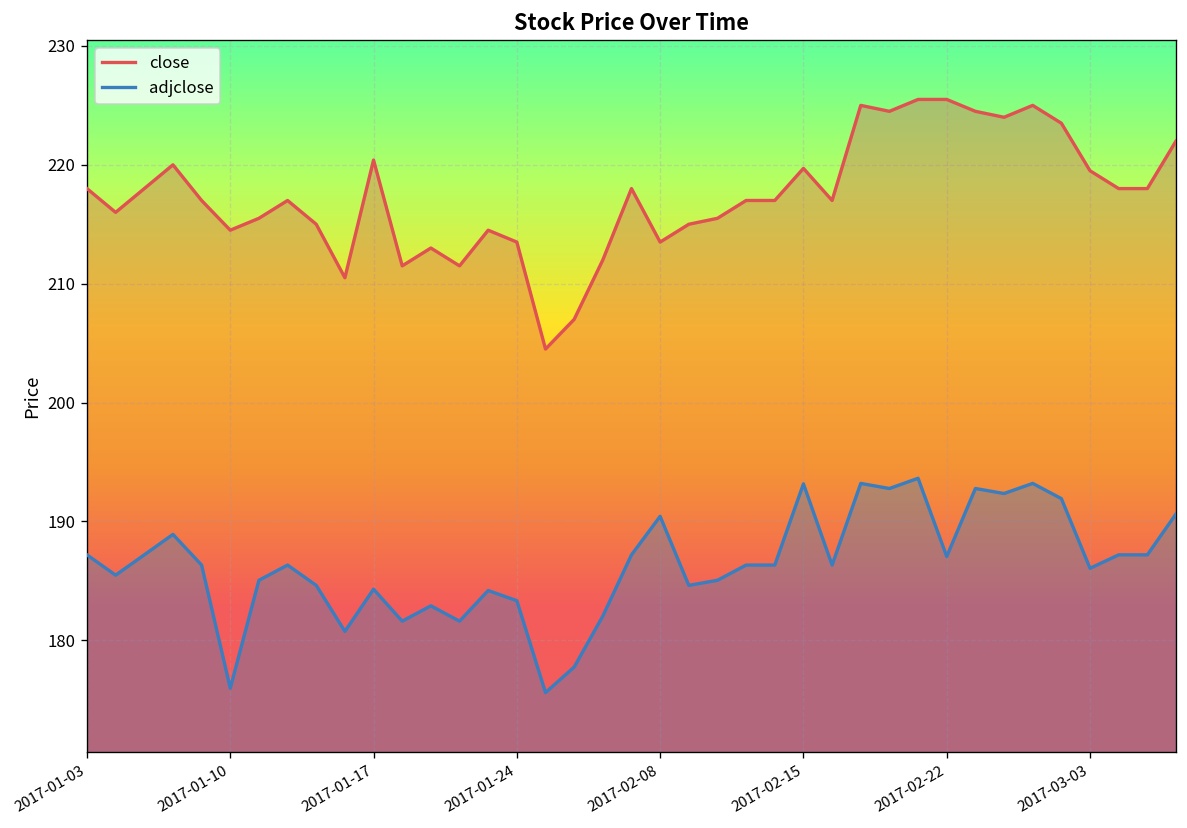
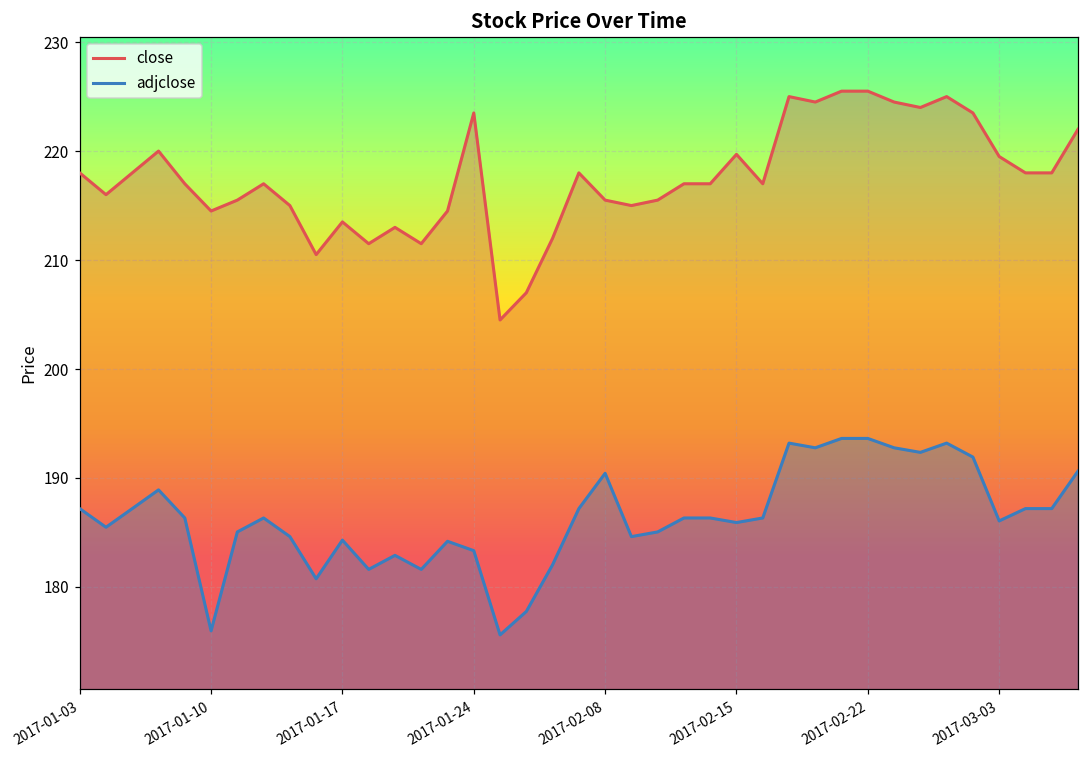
close, 2017-01-17: 220 -> 214
close, 2017-01-24: 214 -> 224
close, 2017-02-08: 214 -> 216
adjclose, 2017-02-15: 193 -> 186
adjclose, 2017-02-22: 187 -> 194
